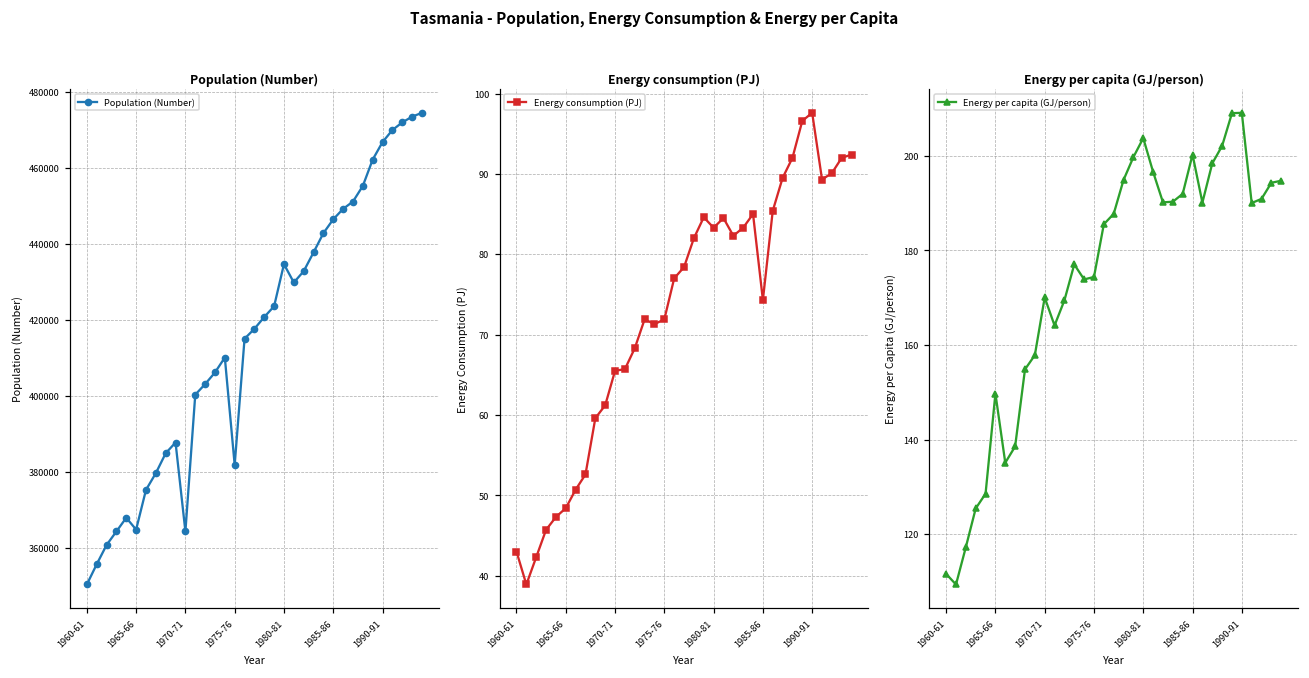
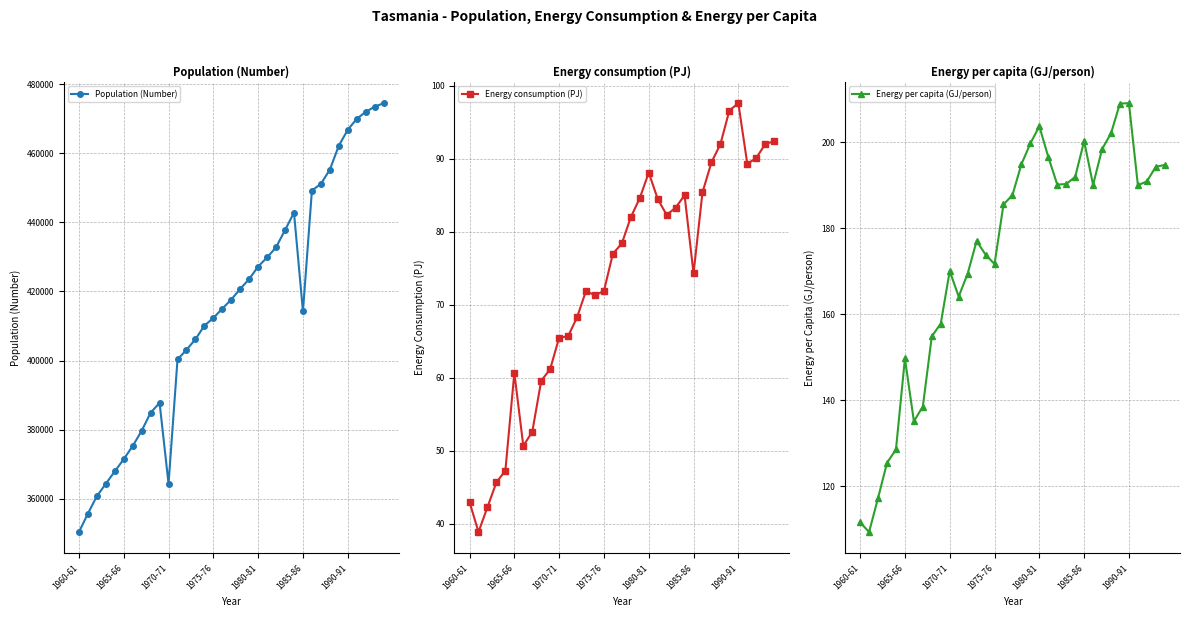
Population (Number), 1965-66: 365000 -> 371000
Population (Number), 1975-76: 382000 -> 412000
Population (Number), 1980-81: 435000 -> 427000
Population (Number), 1985-86: 446000 -> 414000
Energy consumption (PJ), 1965-66: 48 -> 61
Energy consumption (PJ), 1980-81: 83 -> 88
Energy per capita (GJ/person), 1975-76: 174 -> 172
